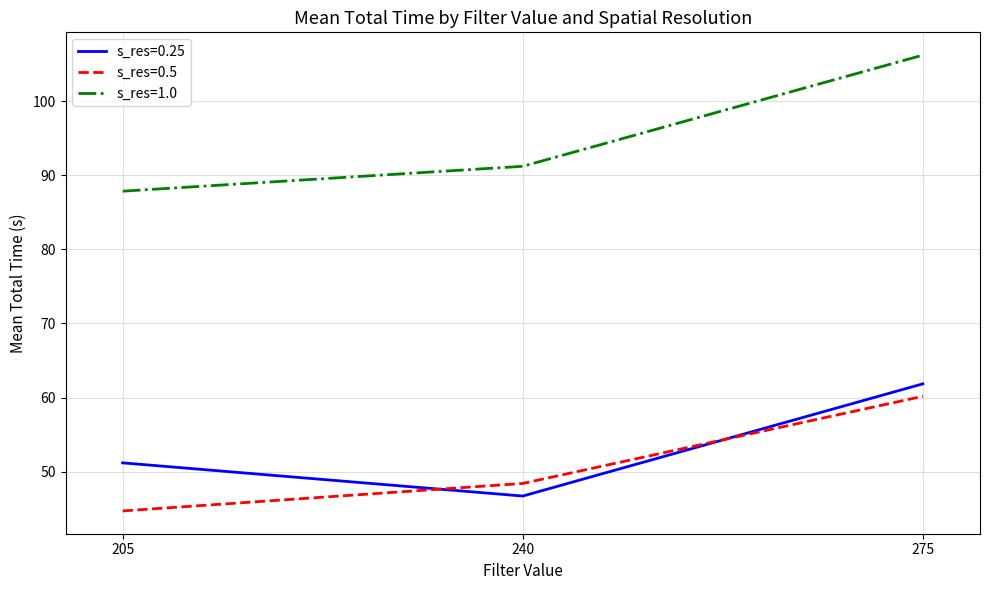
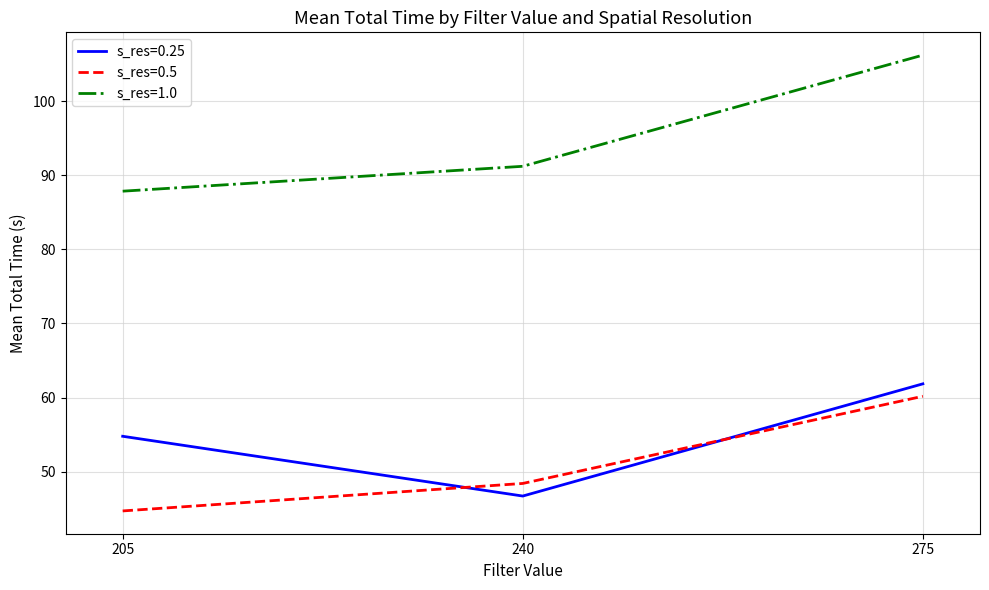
s_res=0.25, 205: 51 -> 55
